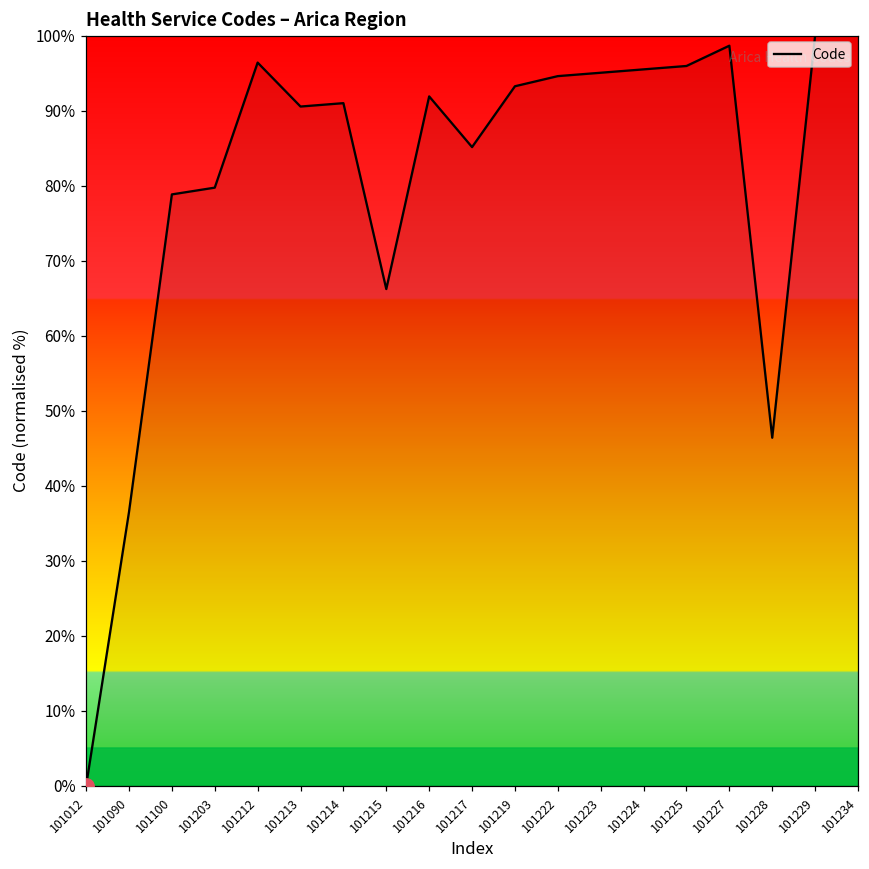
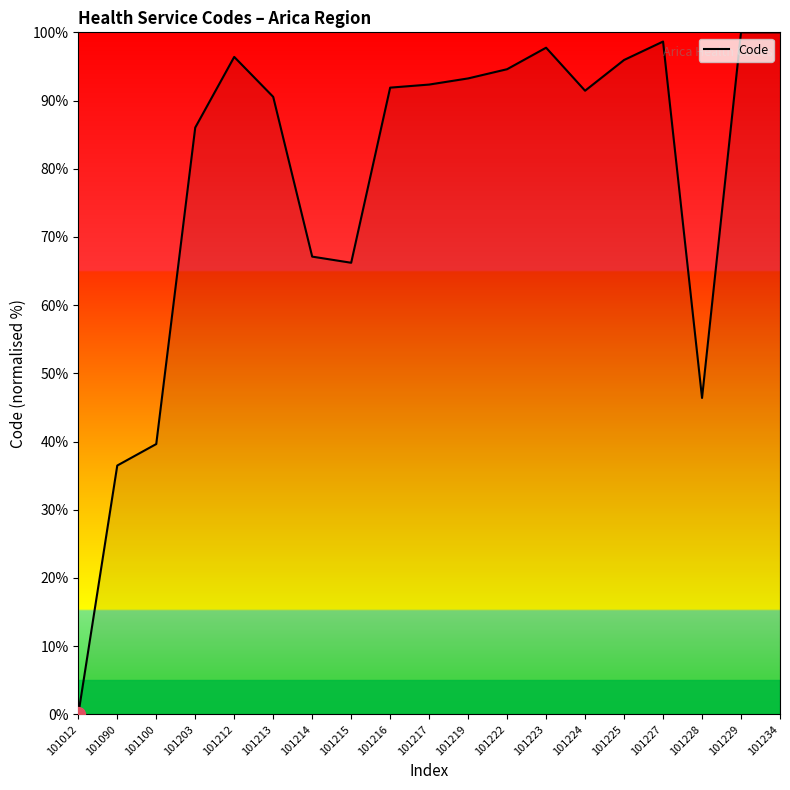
Code, 101100: 79% -> 40%
Code, 101203: 80% -> 86%
Code, 101214: 91% -> 67%
Code, 101217: 85% -> 92%
Code, 101223: 95% -> 98%
Code, 101224: 95% -> 91%
